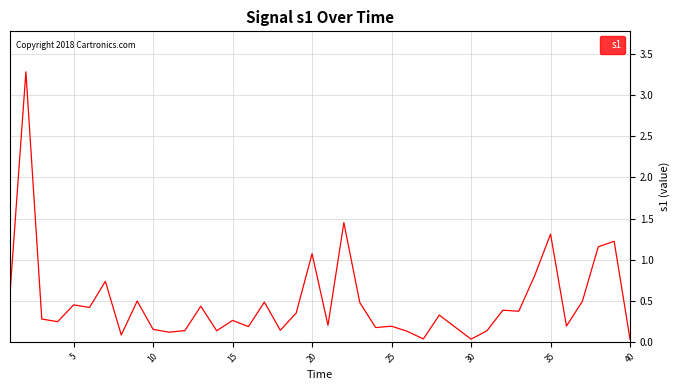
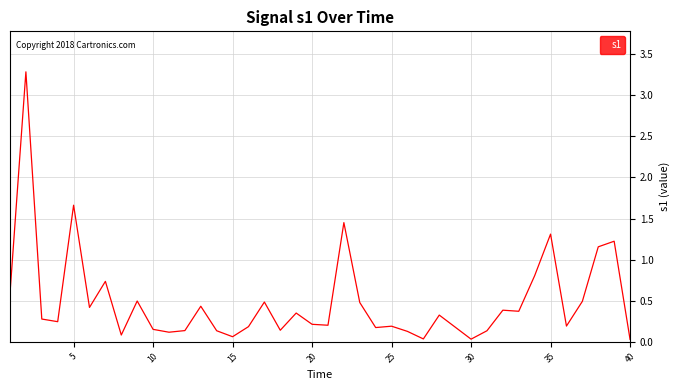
5: 0.4 -> 1.7
15: 0.3 -> 0.1
20: 1.1 -> 0.2
